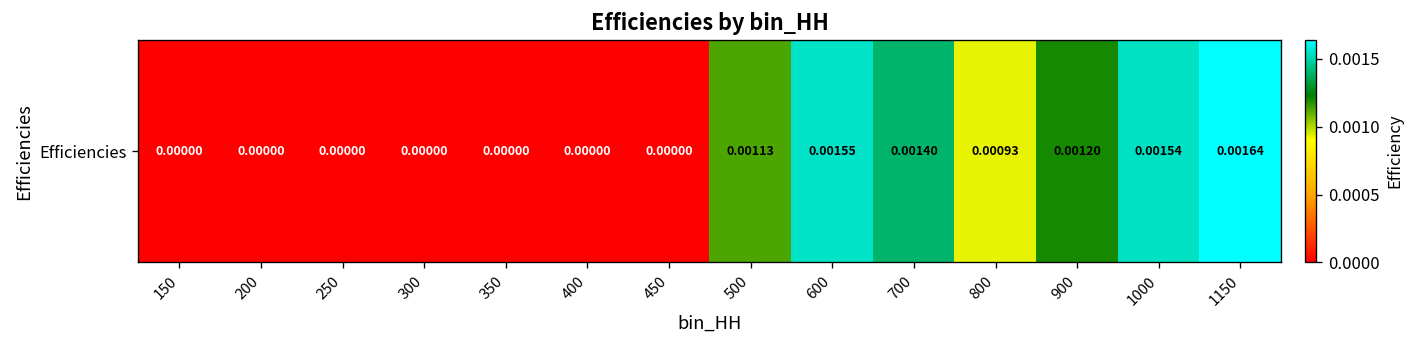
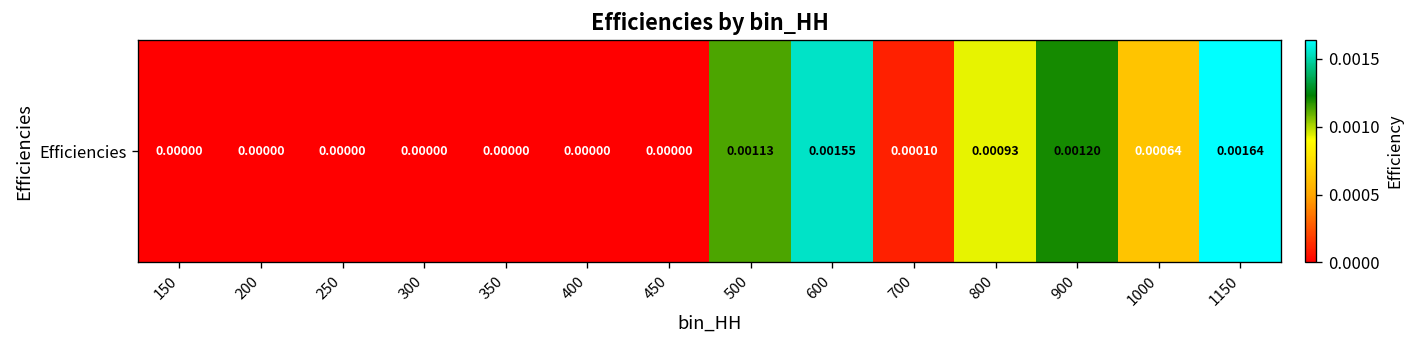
Efficiencies, 700: 0.00140 -> 0.00010
Efficiencies, 1000: 0.00154 -> 0.00064
